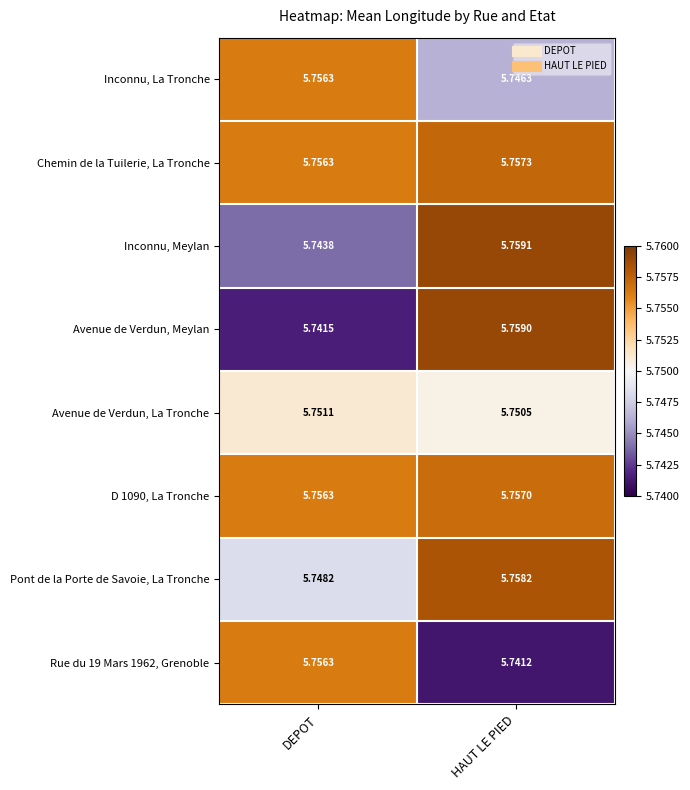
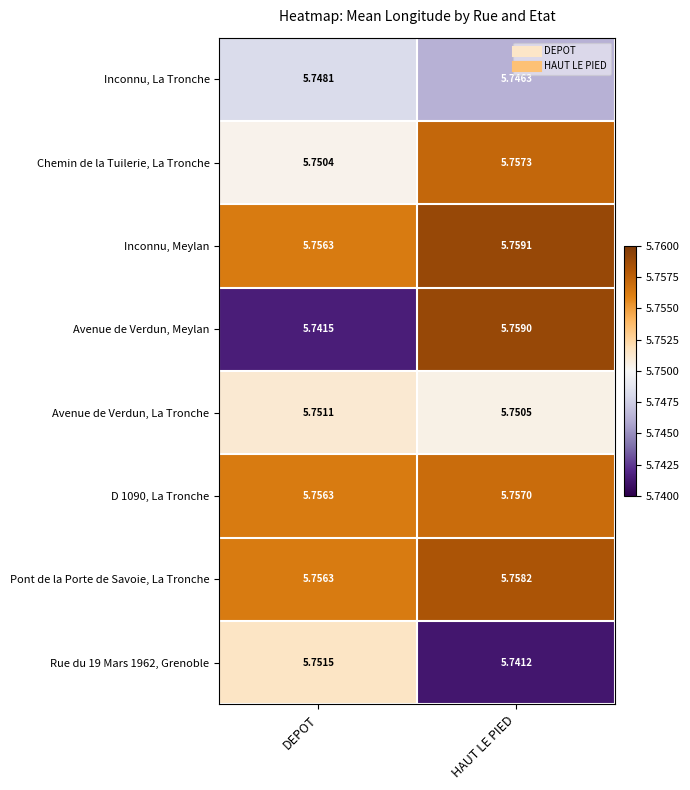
Inconnu, La Tronche, DEPOT: 5.7563 -> 5.7481
Chemin de la Tuilerie, La Tronche, DEPOT: 5.7563 -> 5.7504
Inconnu, Meylan, DEPOT: 5.7438 -> 5.7563
Pont de la Porte de Savoie, La Tronche, DEPOT: 5.7482 -> 5.7563
Rue du 19 Mars 1962, Grenoble, DEPOT: 5.7563 -> 5.7515
